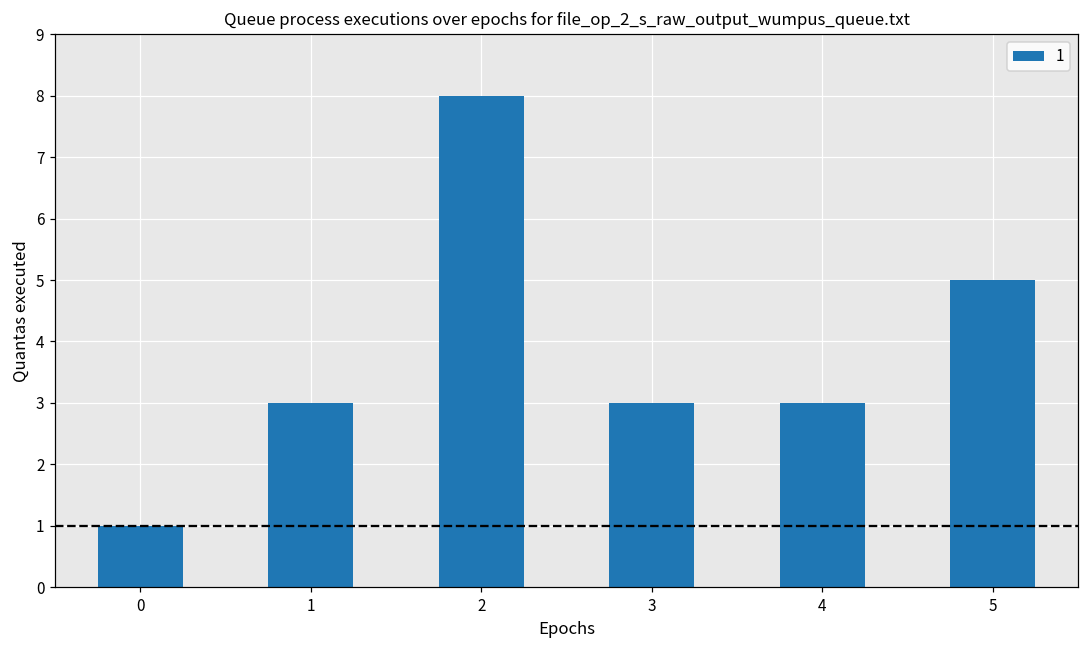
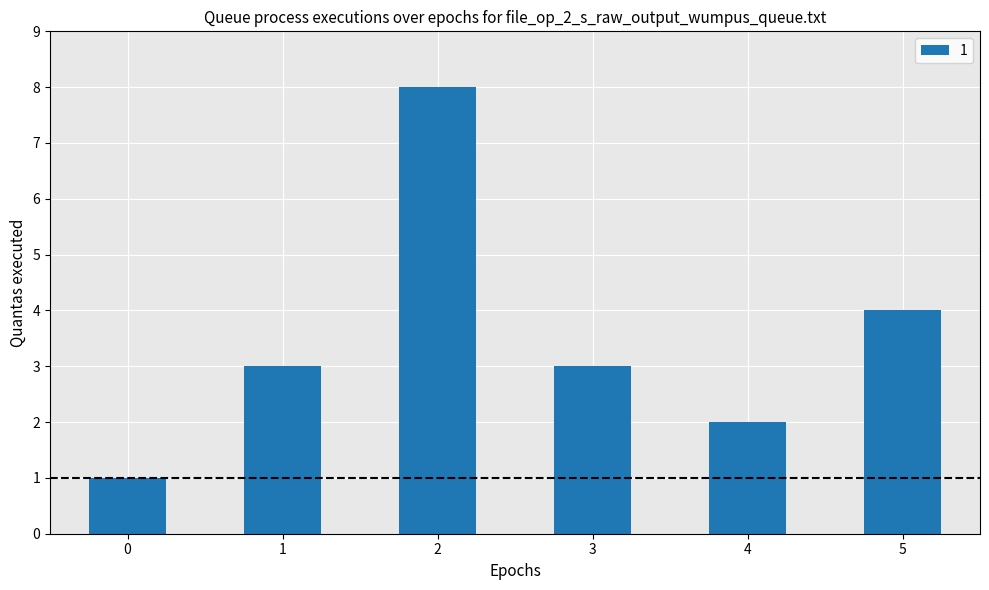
4: 3 -> 2
5: 5 -> 4
